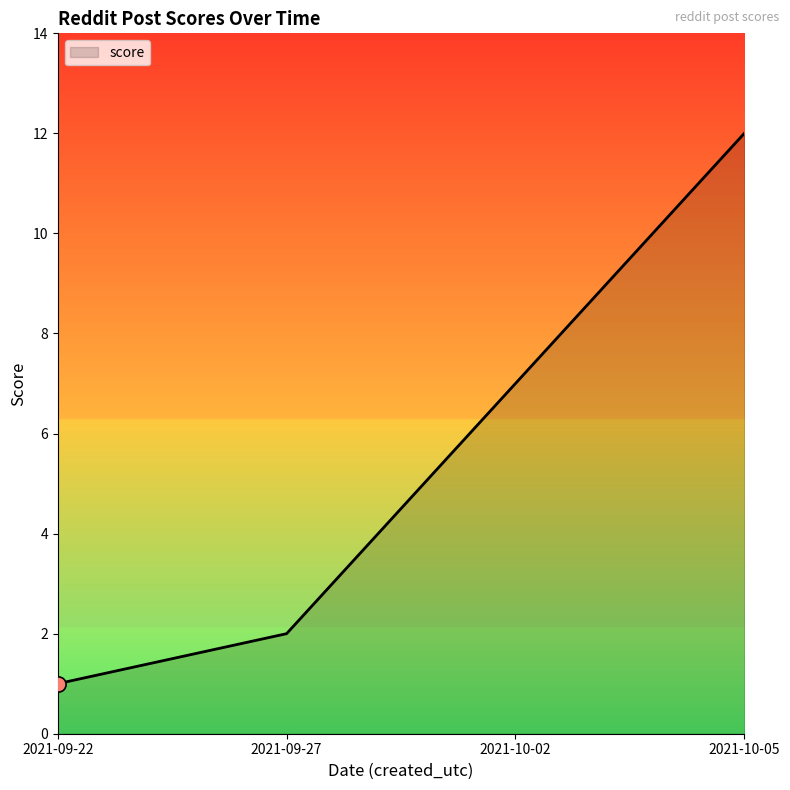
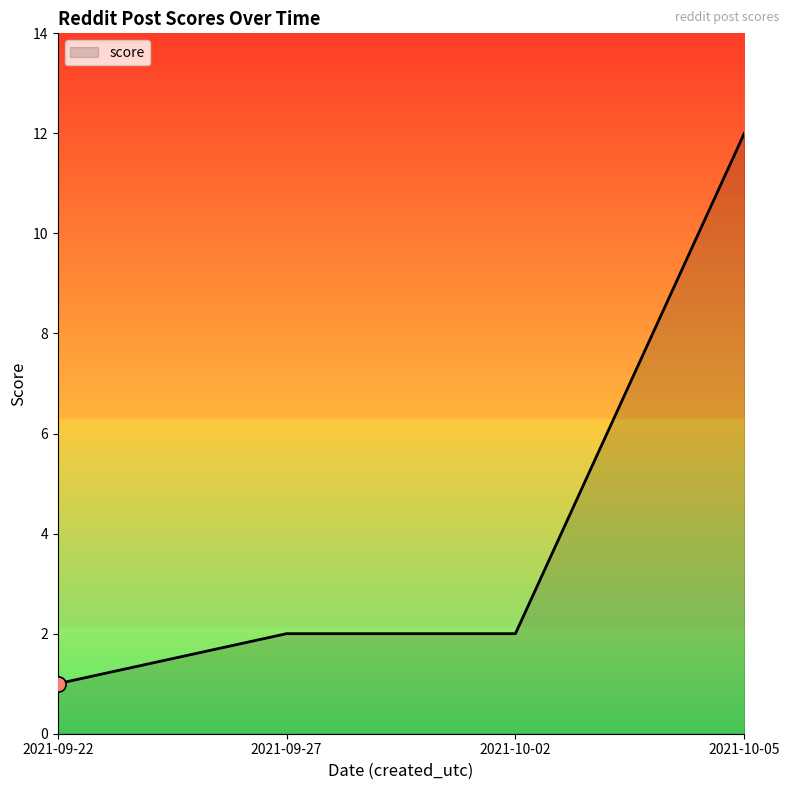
score, 2021-10-02: 7 -> 2
